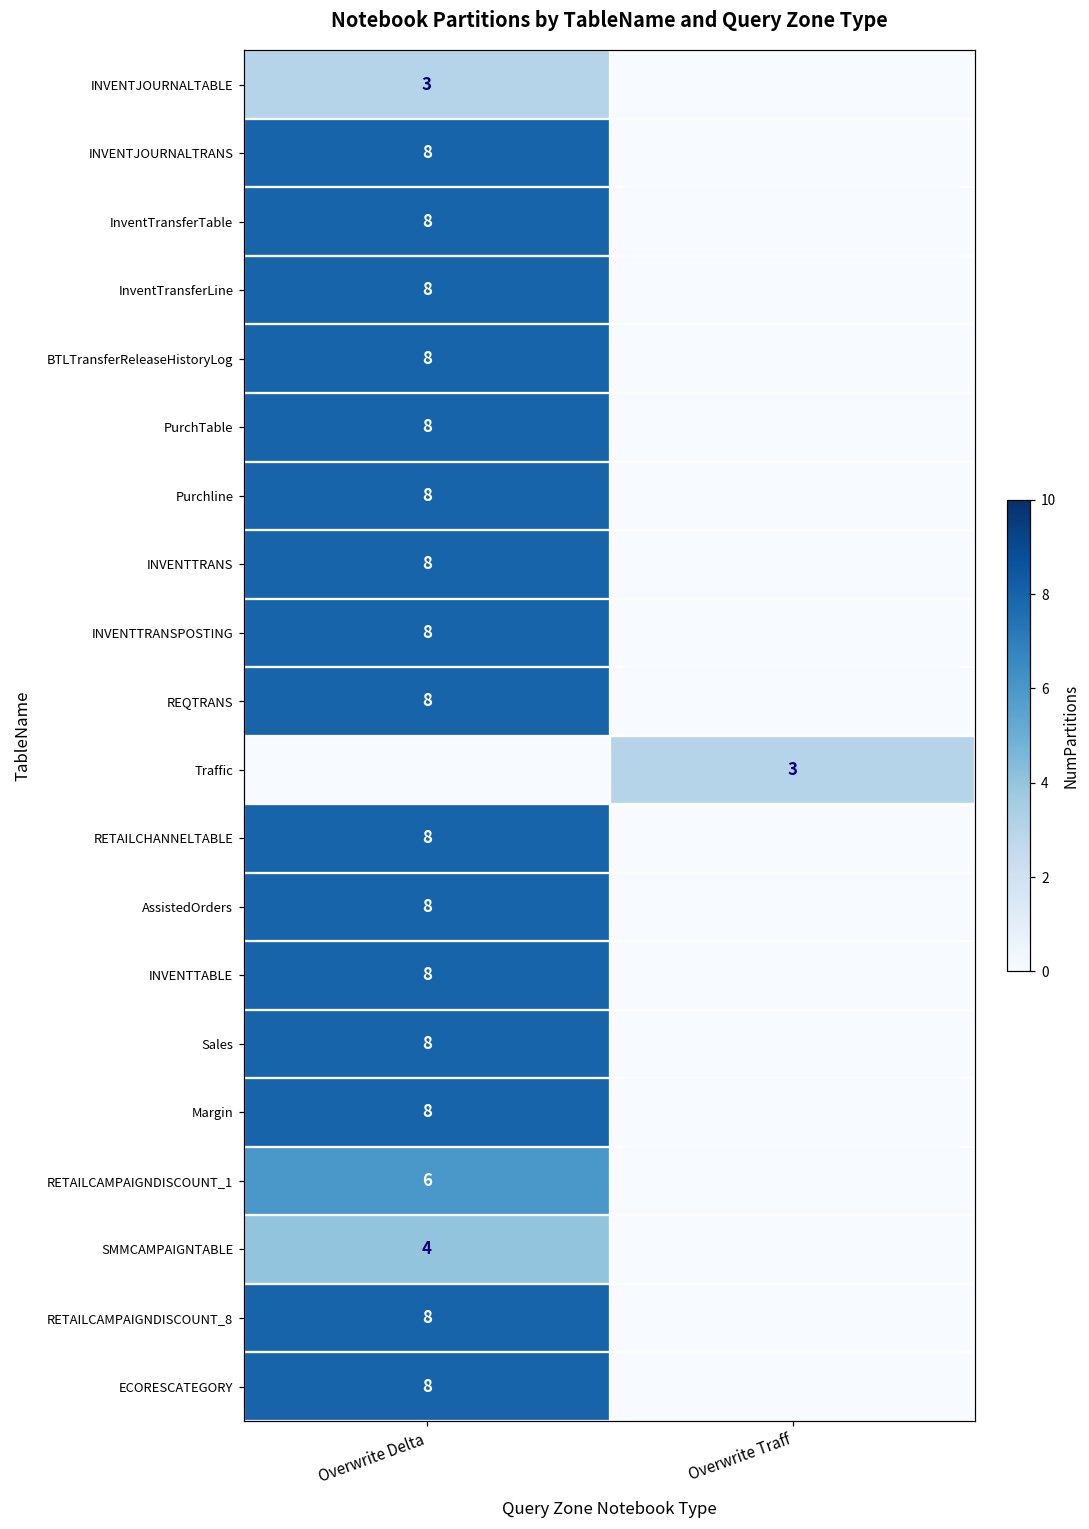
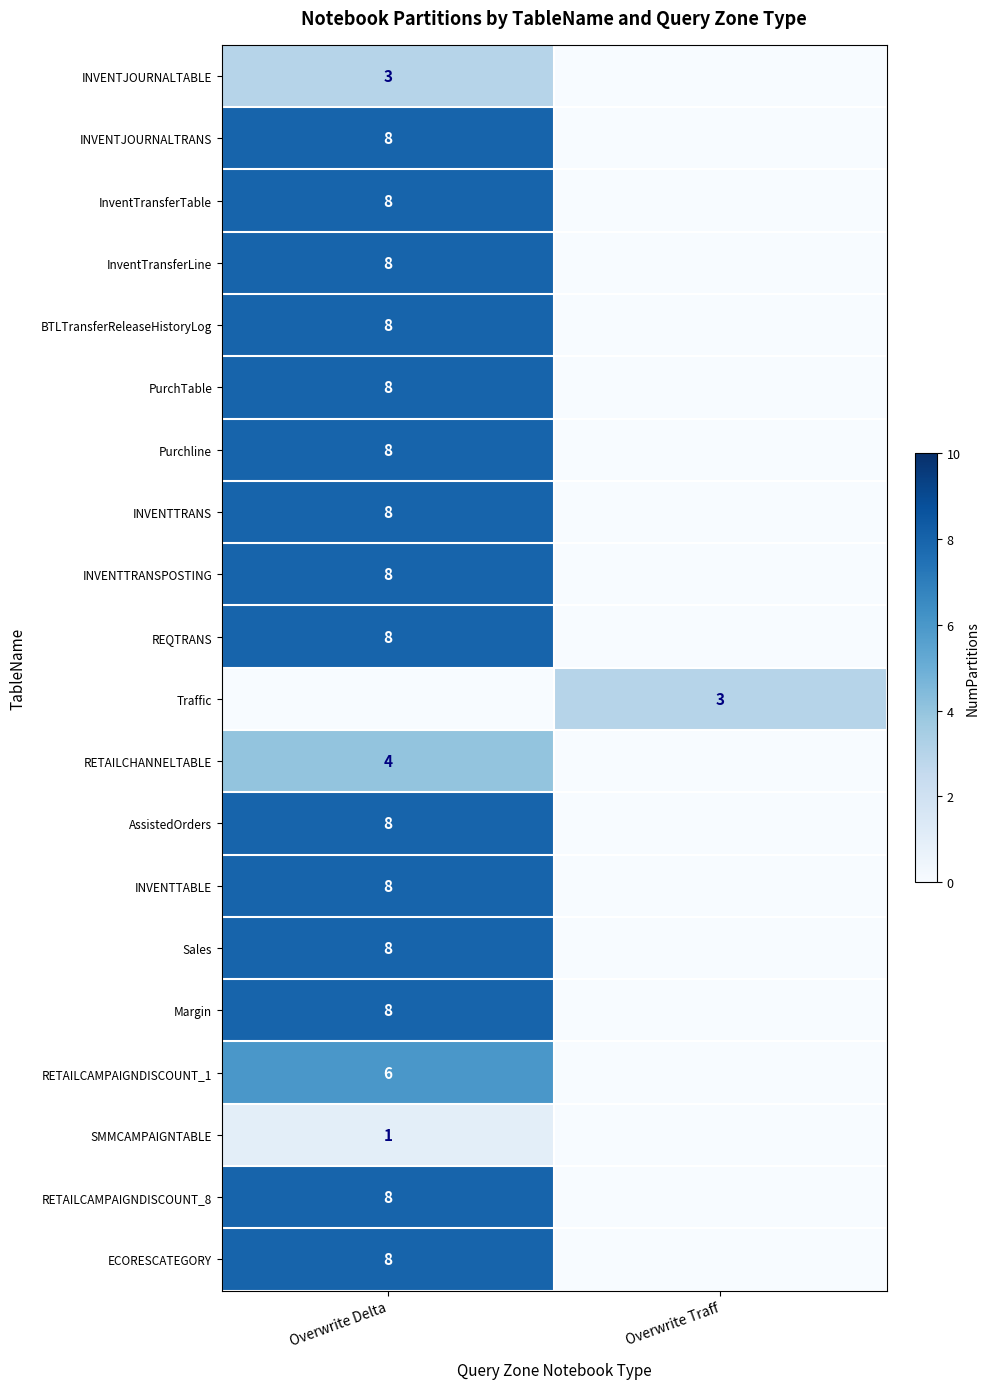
RETAILCHANNELTABLE, Overwrite Delta: 8 -> 4
SMMCAMPAIGNTABLE, Overwrite Delta: 4 -> 1
